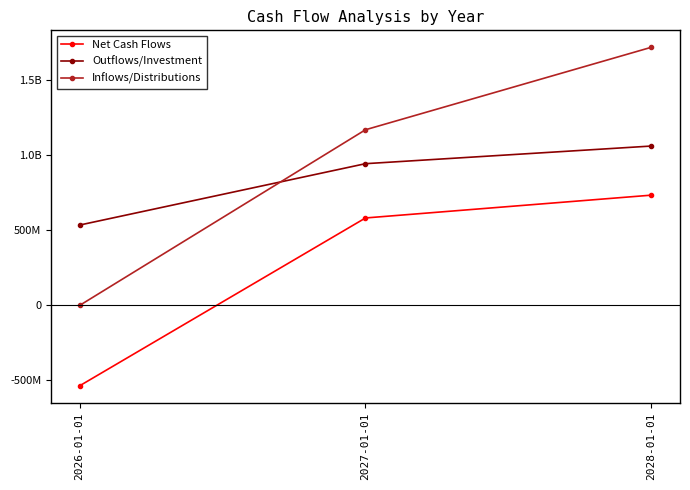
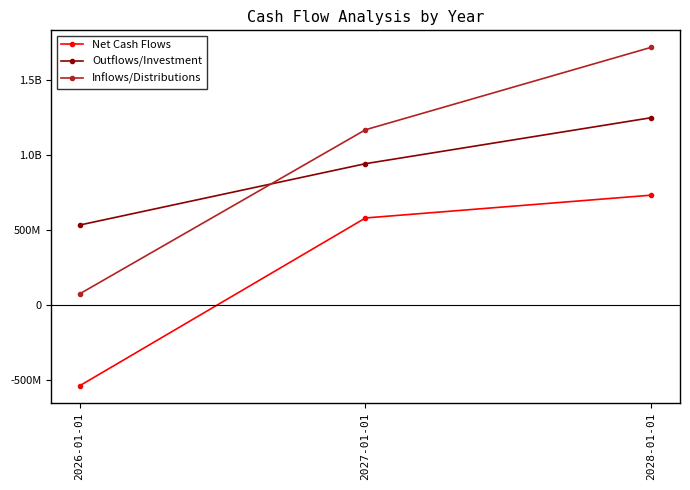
Inflows/Distributions, 2026-01-01: 0 -> 80000000
Outflows/Investment, 2028-01-01: 1060000000 -> 1250000000
